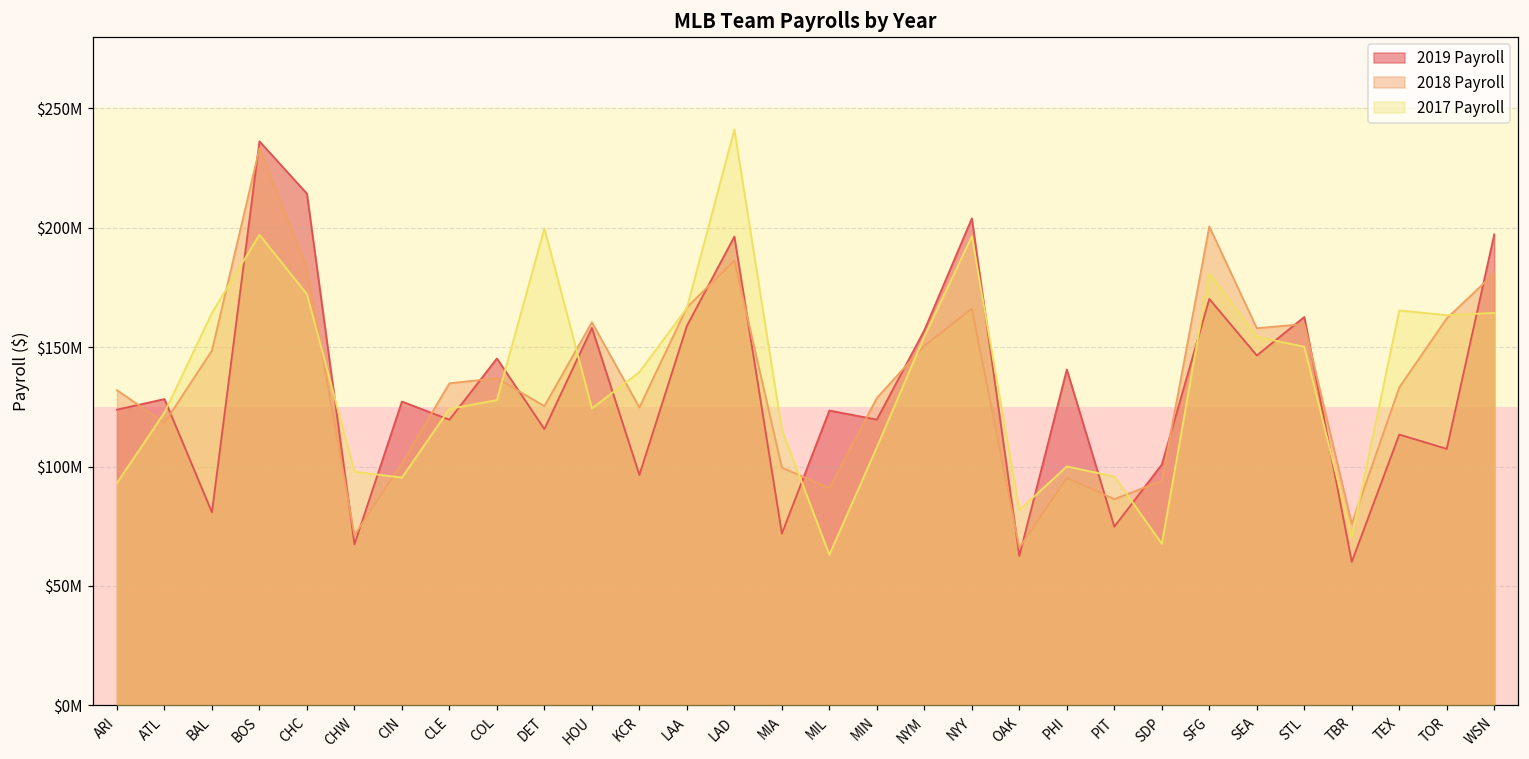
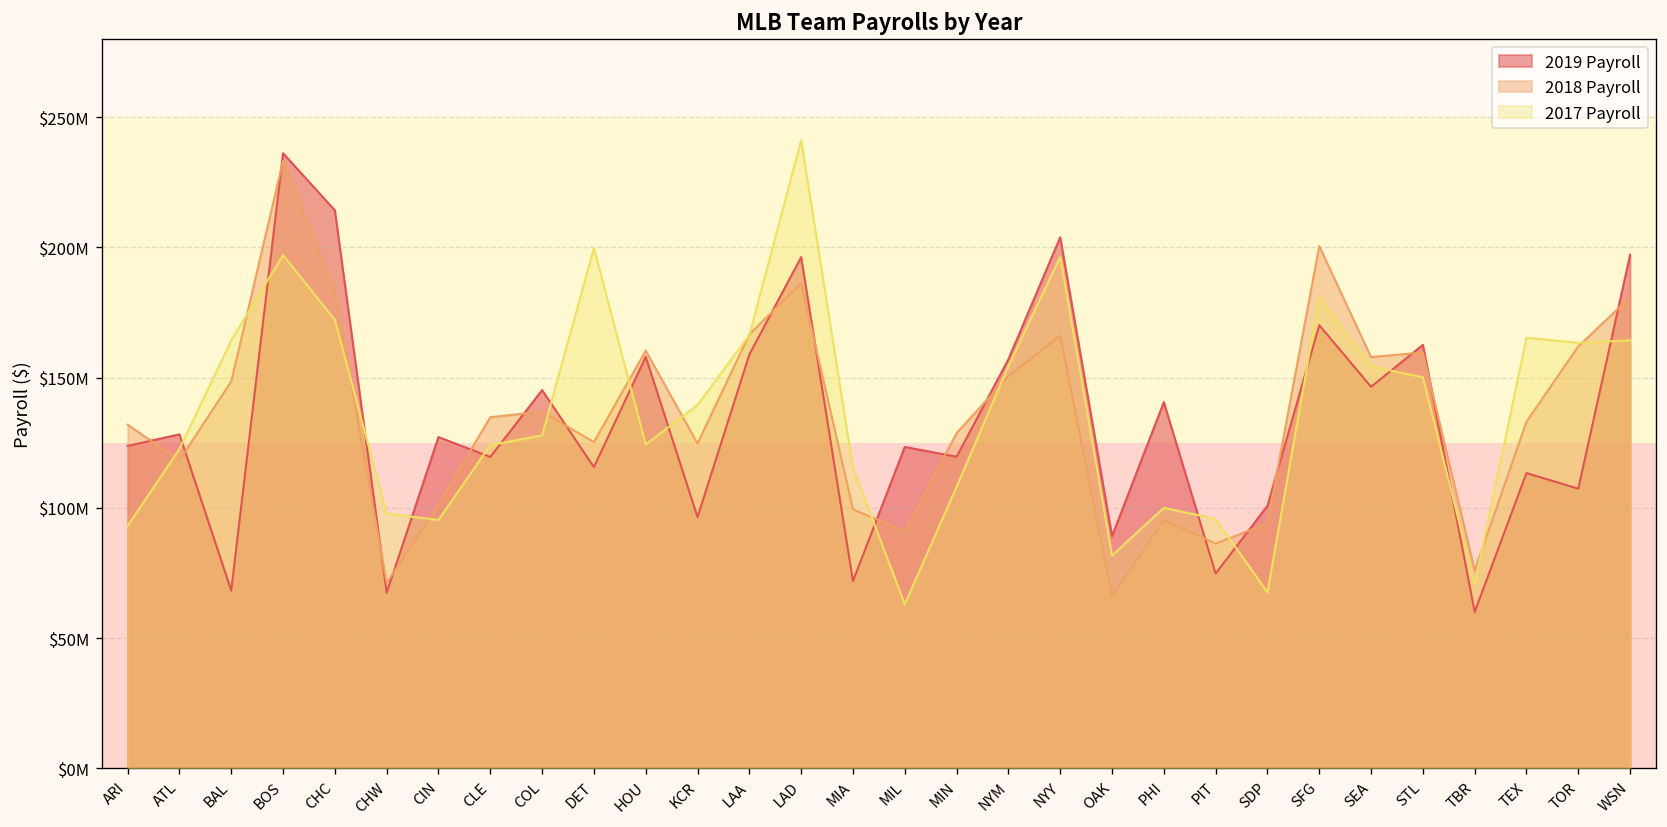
2019 Payroll, BAL: $81000000 -> $68000000
2019 Payroll, OAK: $63000000 -> $89000000
